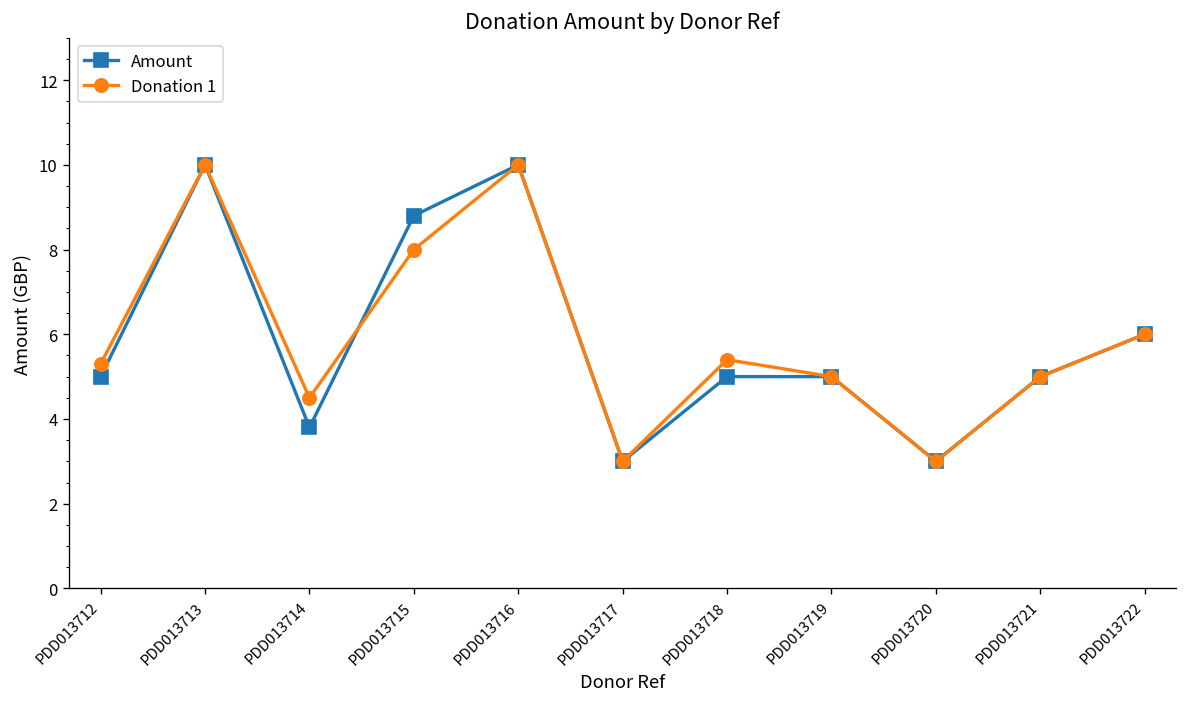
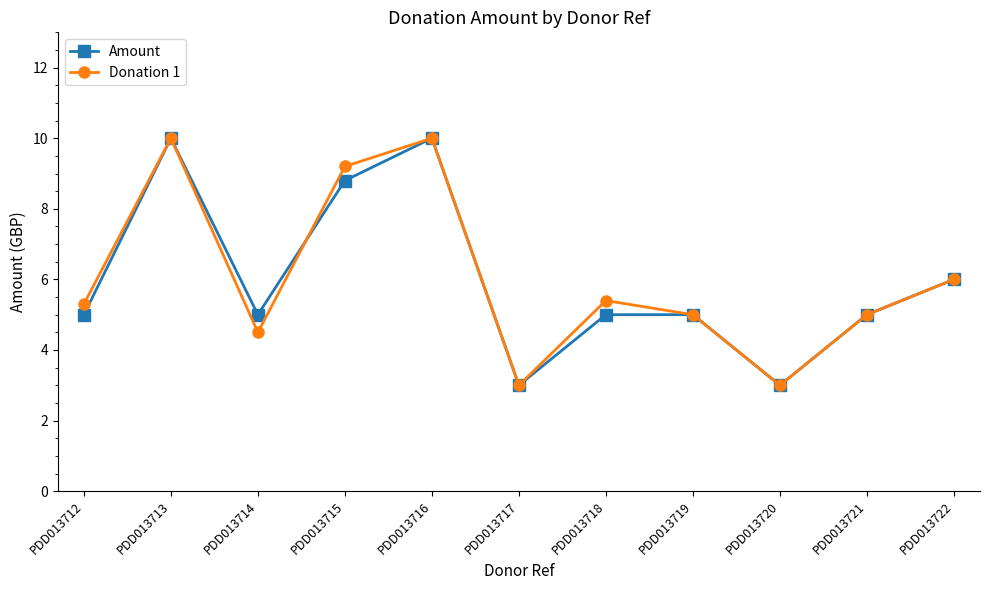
Amount, PDD013714: 3.8 -> 5.0
Donation 1, PDD013715: 8.0 -> 9.2
